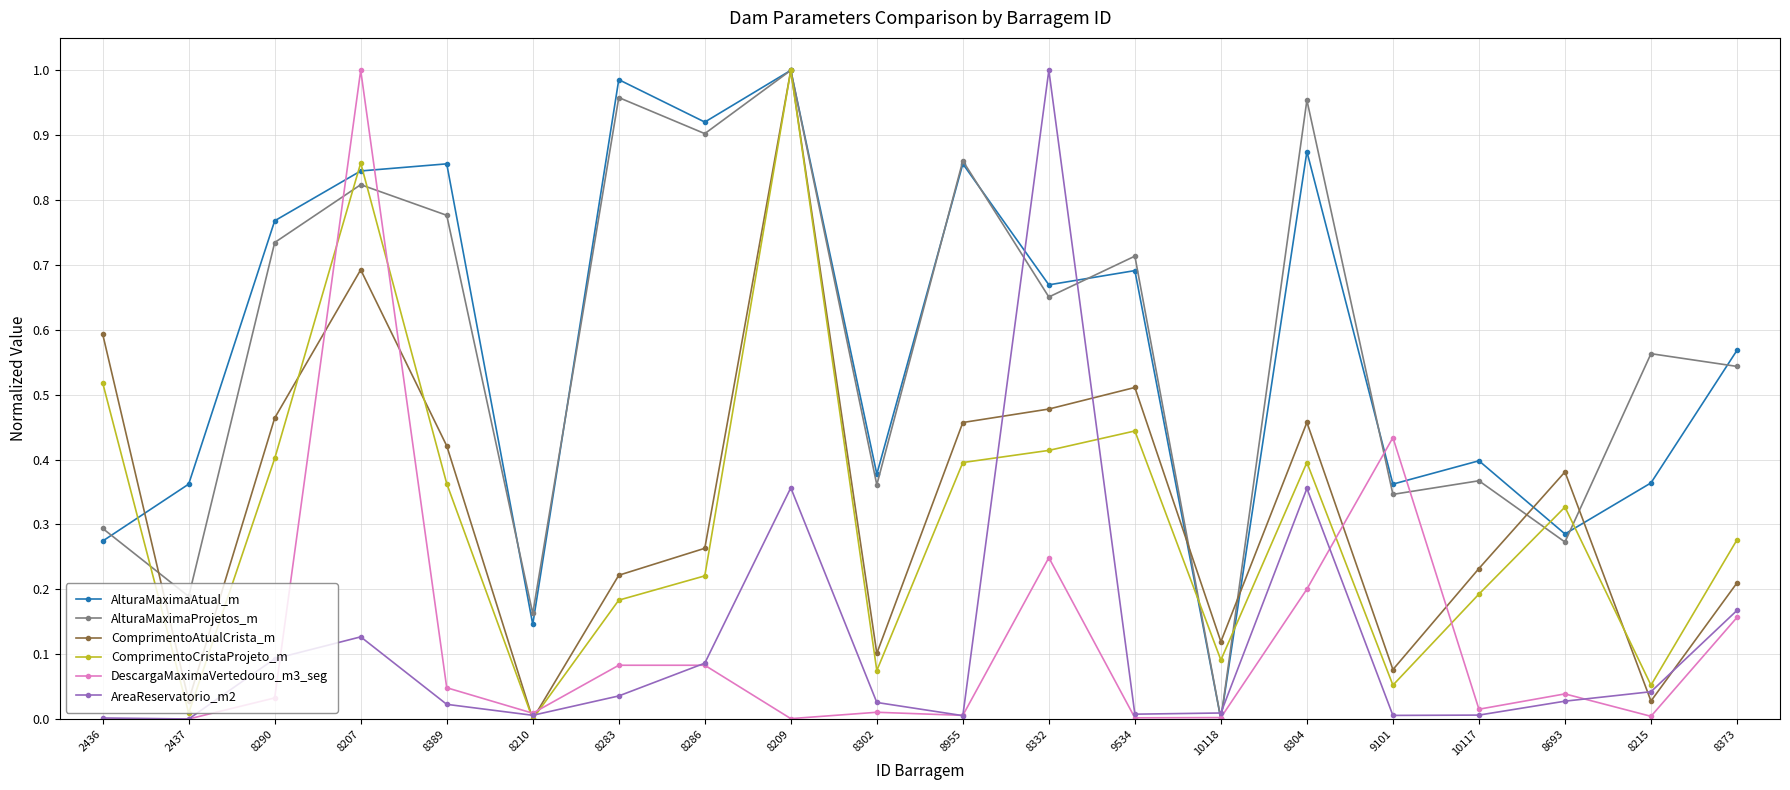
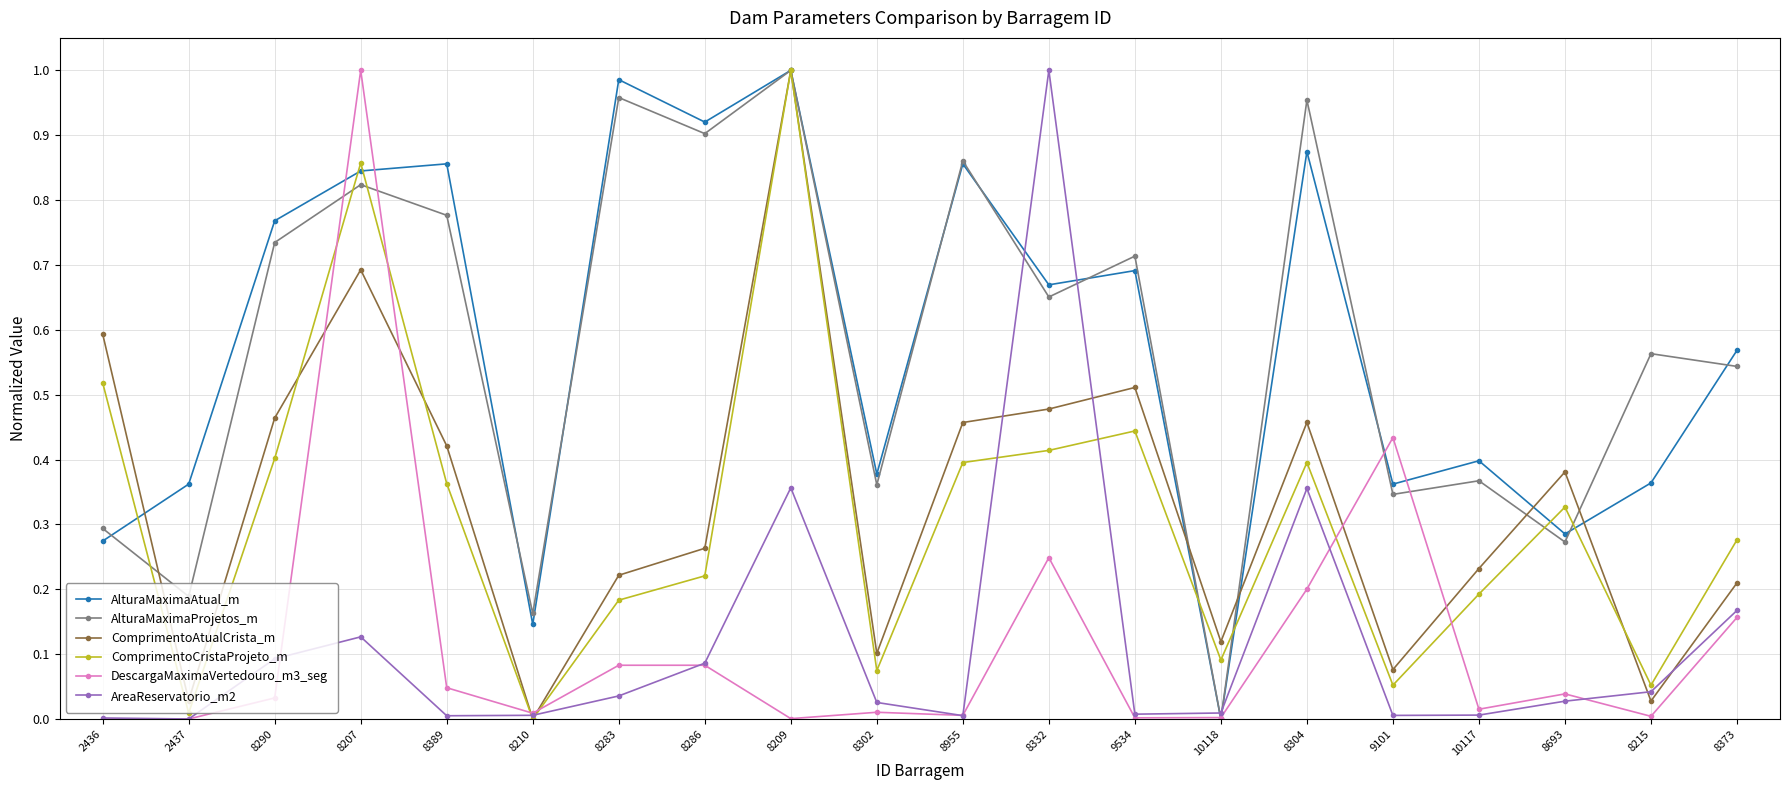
AreaReservatorio_m2, 8389: 0.02 -> 0.00
